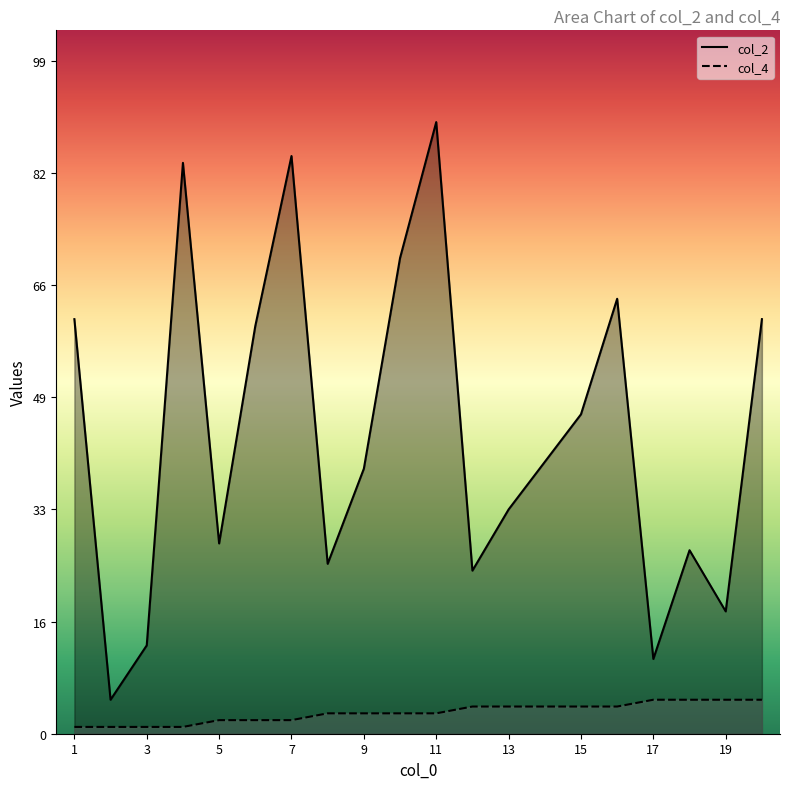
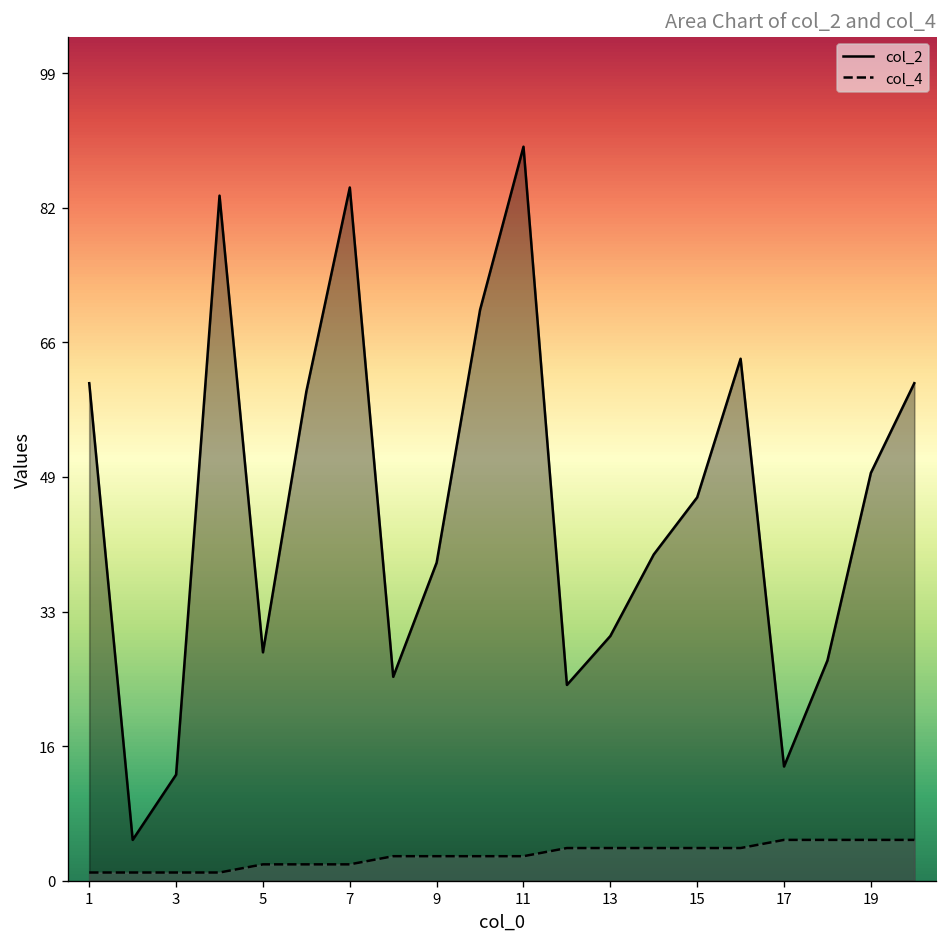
col_2, 13: 33 -> 30
col_2, 17: 11 -> 14
col_2, 19: 18 -> 50
